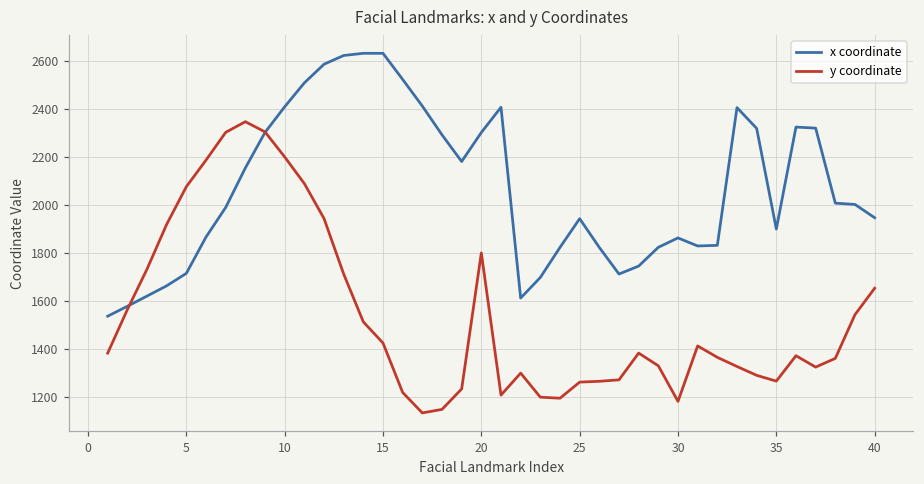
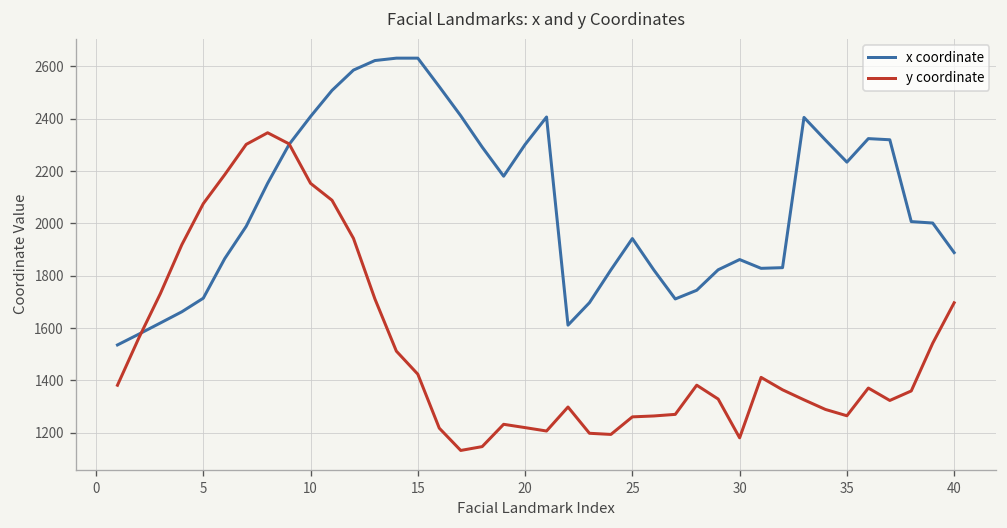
y coordinate, 10: 2200 -> 2150
y coordinate, 20: 1800 -> 1220
x coordinate, 35: 1900 -> 2230
x coordinate, 40: 1950 -> 1890
y coordinate, 40: 1650 -> 1700
